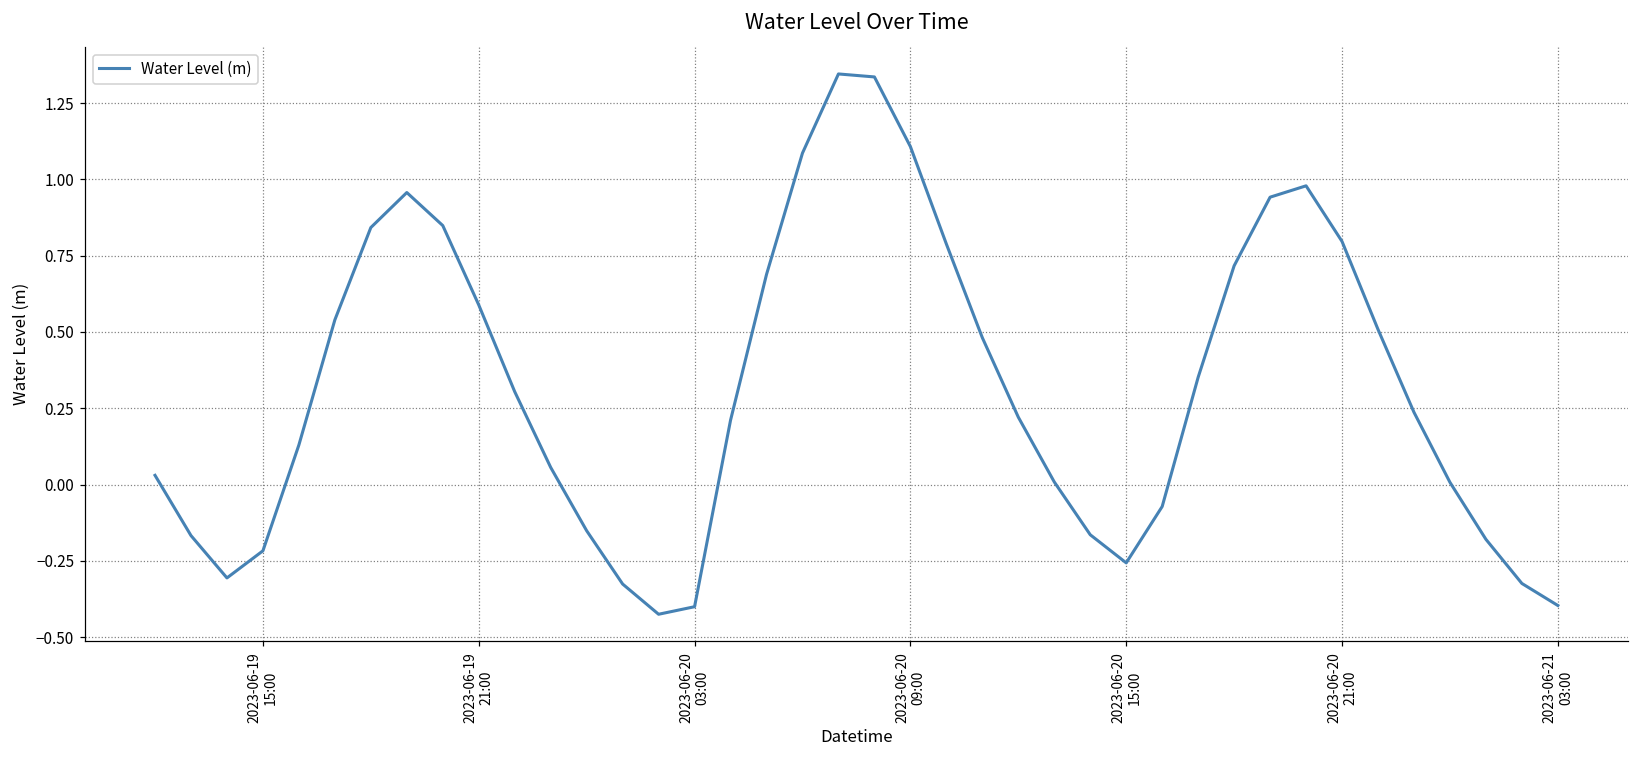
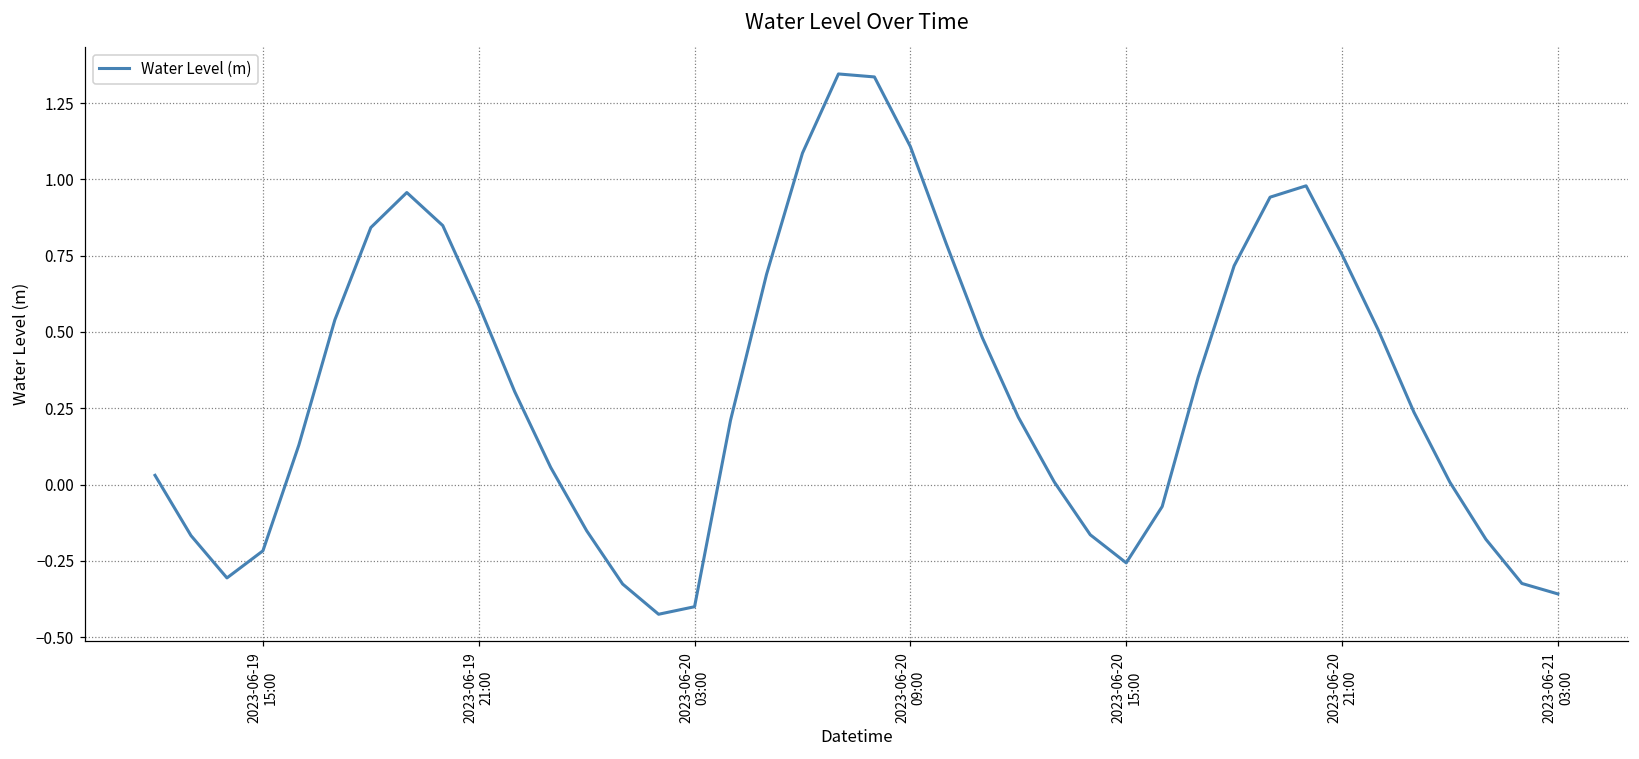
2023-06-20 21:00: 0.80 -> 0.75
2023-06-21 03:00: -0.40 -> -0.36
